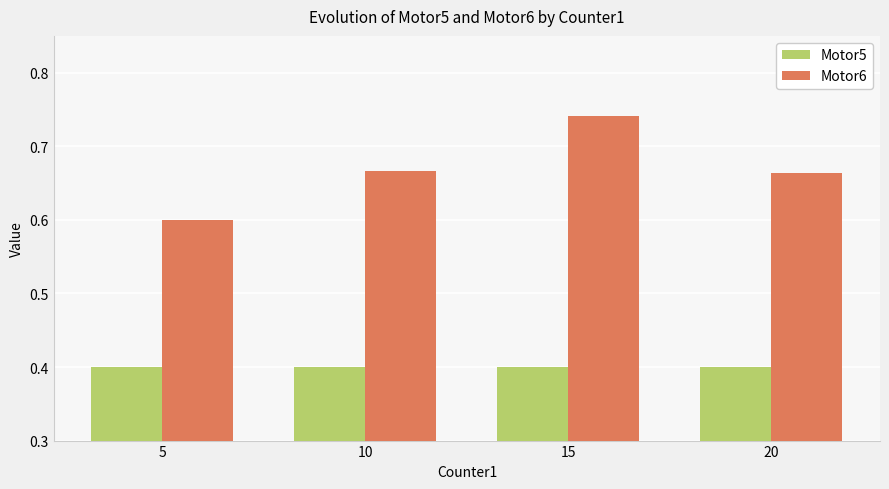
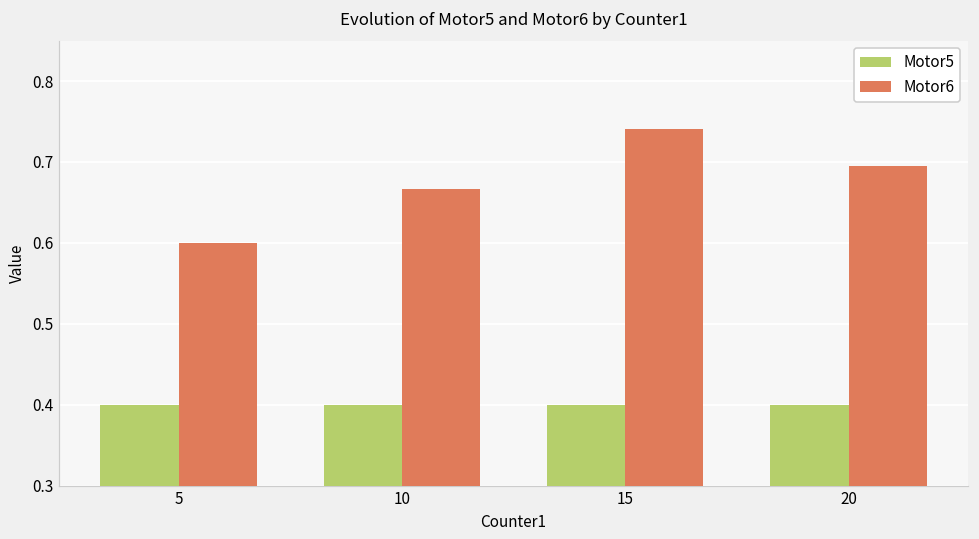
Motor6, 20: 0.66 -> 0.69
